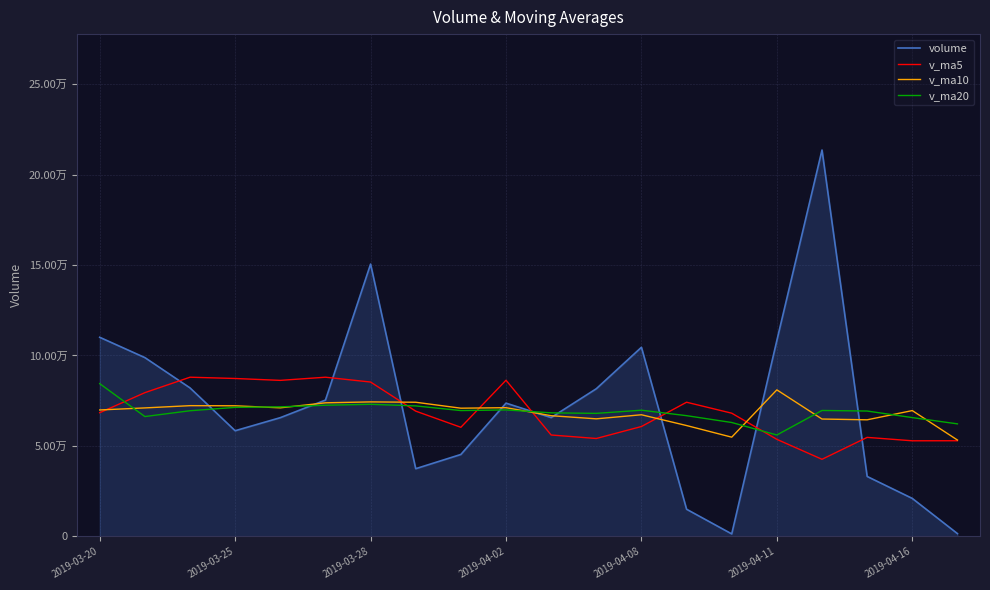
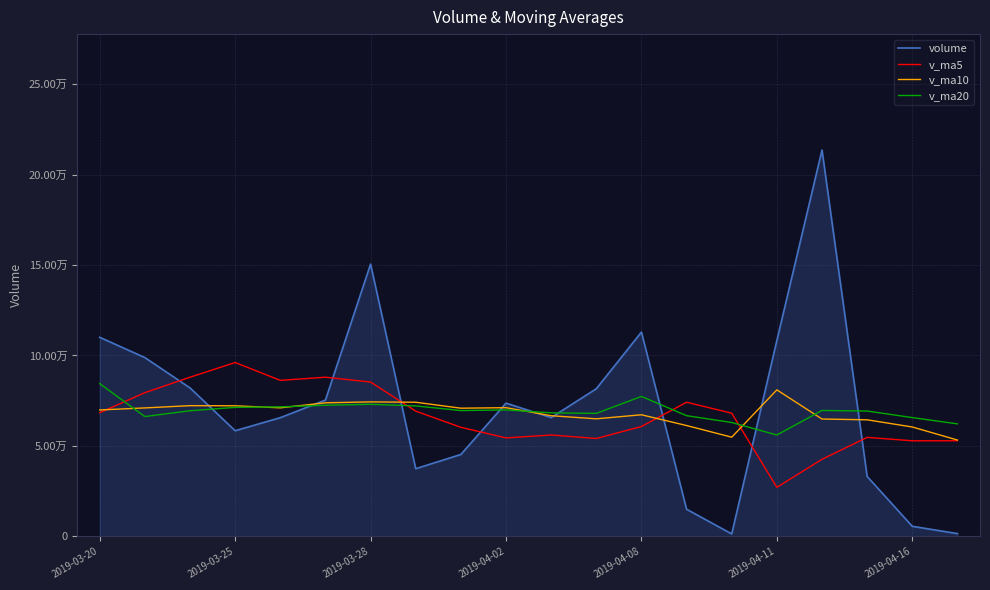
v_ma5, 2019-03-25: 8.7万 -> 9.6万
v_ma5, 2019-04-02: 8.6万 -> 5.4万
volume, 2019-04-08: 10.5万 -> 11.3万
v_ma20, 2019-04-08: 7.0万 -> 7.7万
v_ma5, 2019-04-11: 5.4万 -> 2.7万
volume, 2019-04-16: 2.1万 -> 0.6万
v_ma10, 2019-04-16: 7.0万 -> 6.0万
